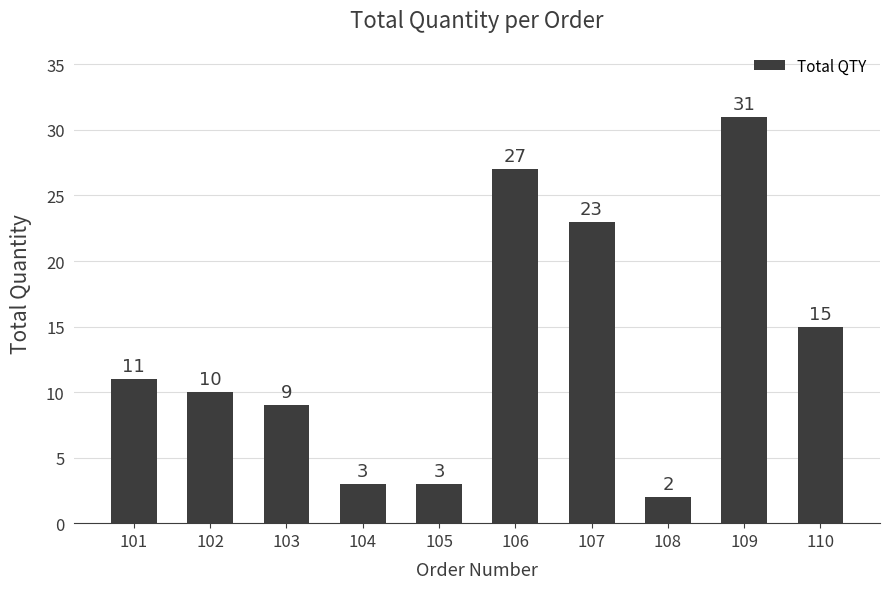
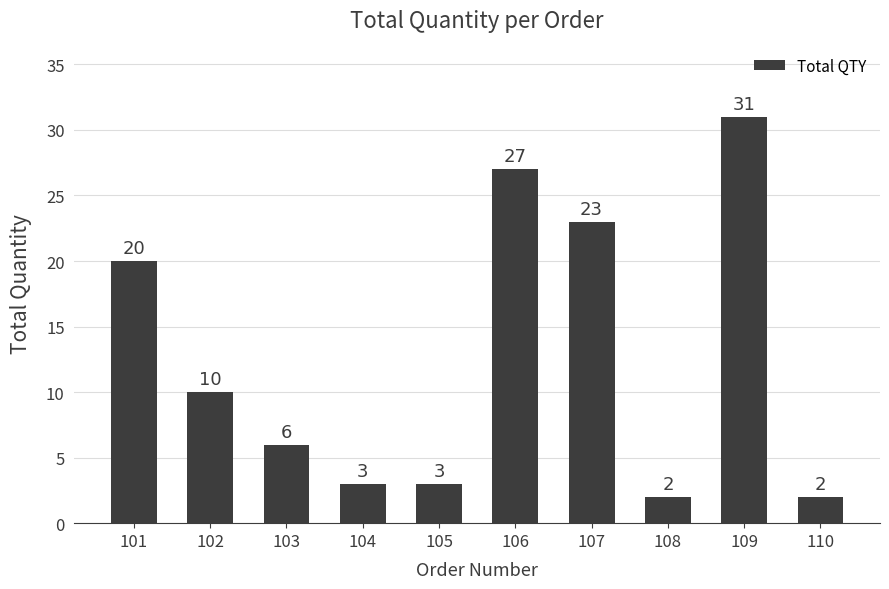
101: 11 -> 20
103: 9 -> 6
110: 15 -> 2
